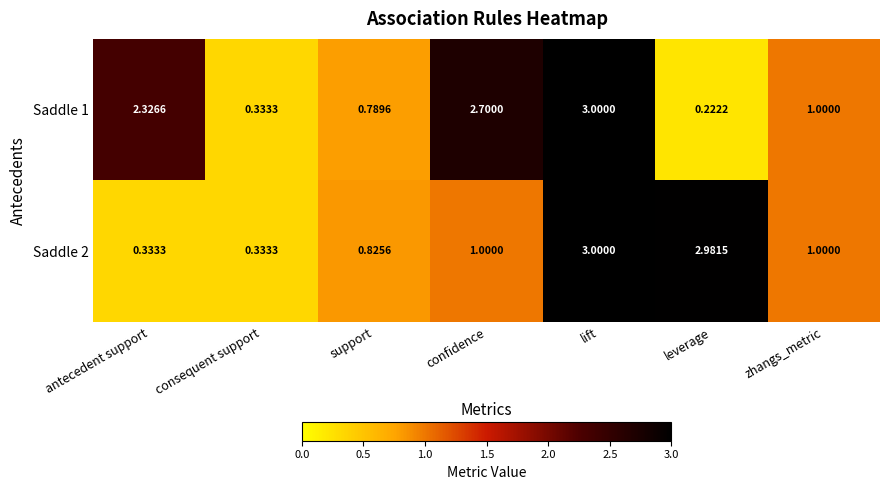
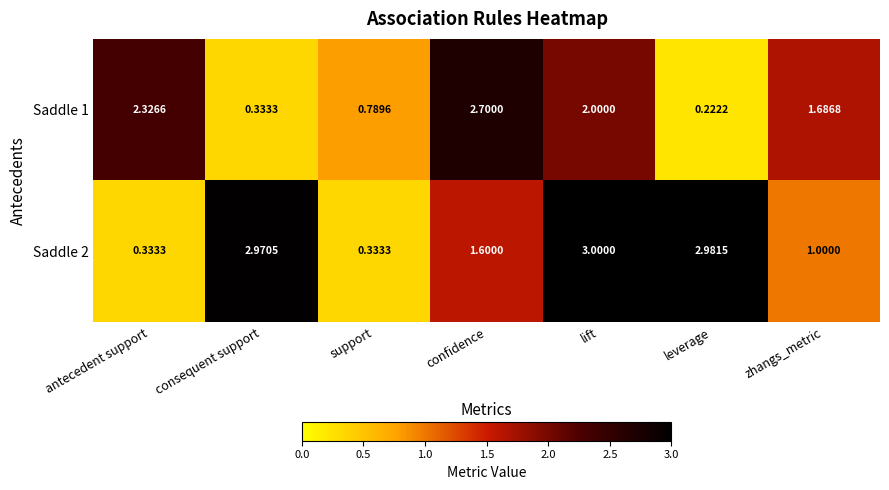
Saddle 1, lift: 3.0000 -> 2.0000
Saddle 1, zhangs_metric: 1.0000 -> 1.6868
Saddle 2, consequent support: 0.3333 -> 2.9705
Saddle 2, support: 0.8256 -> 0.3333
Saddle 2, confidence: 1.0000 -> 1.6000
